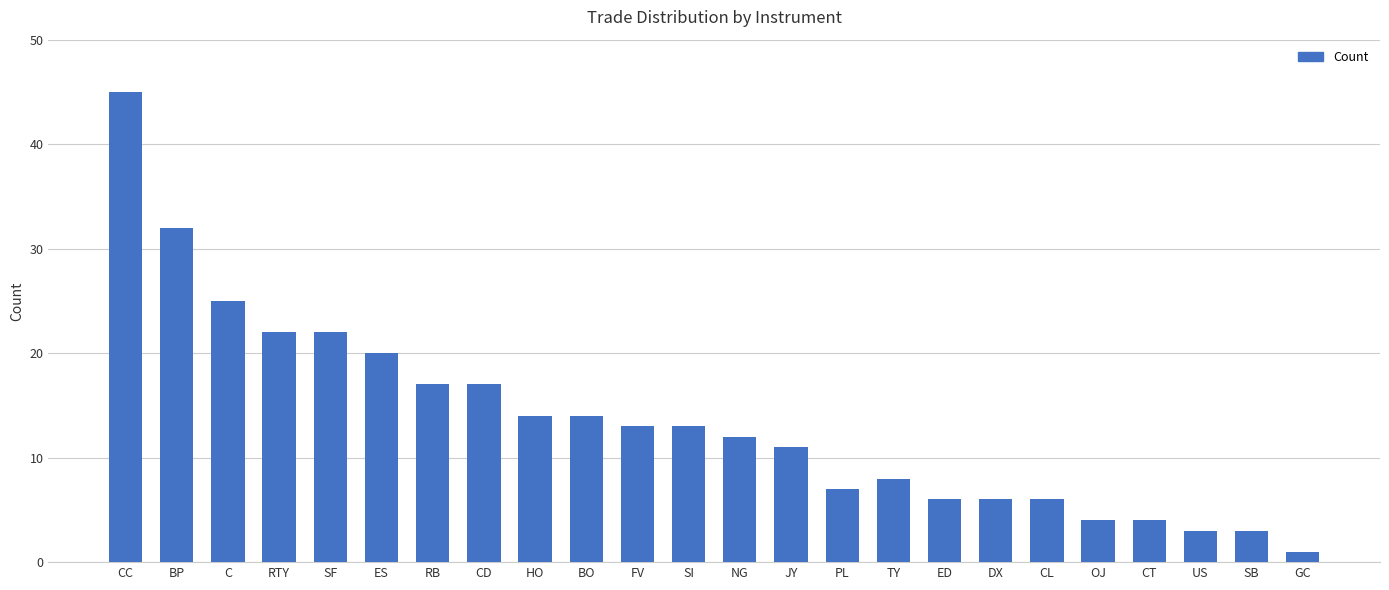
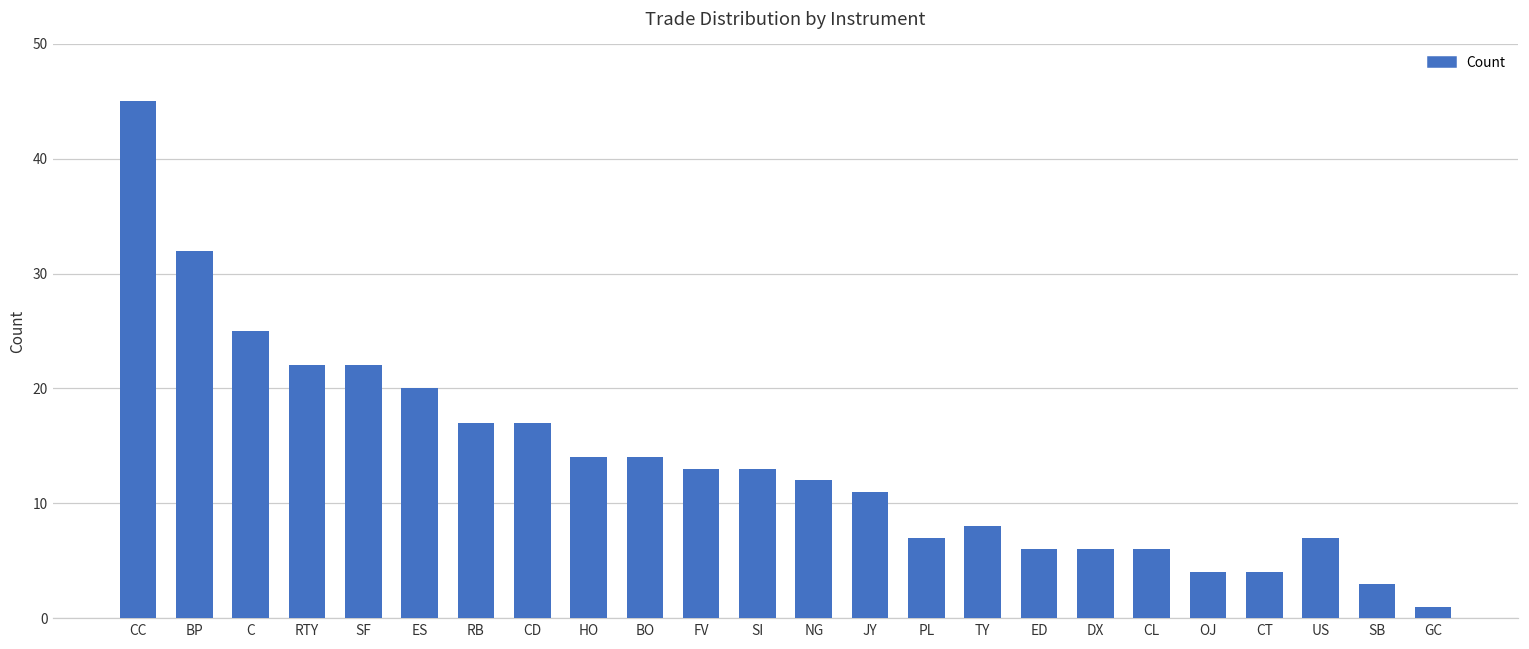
US: 3 -> 7
